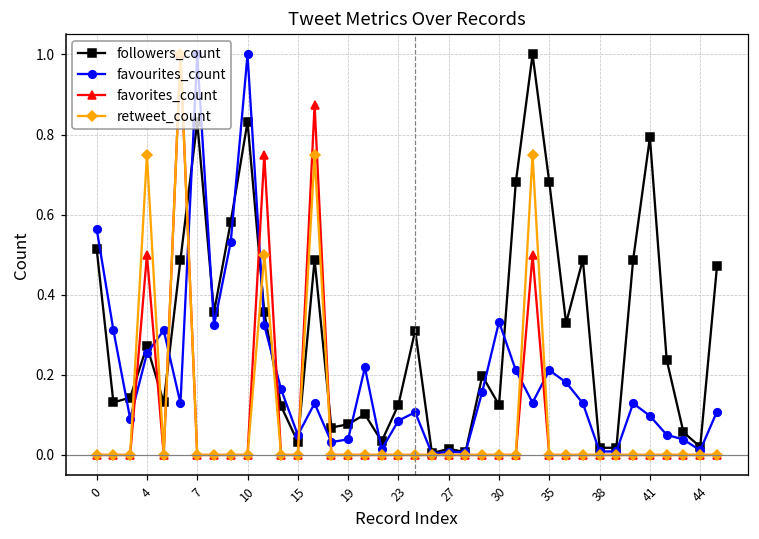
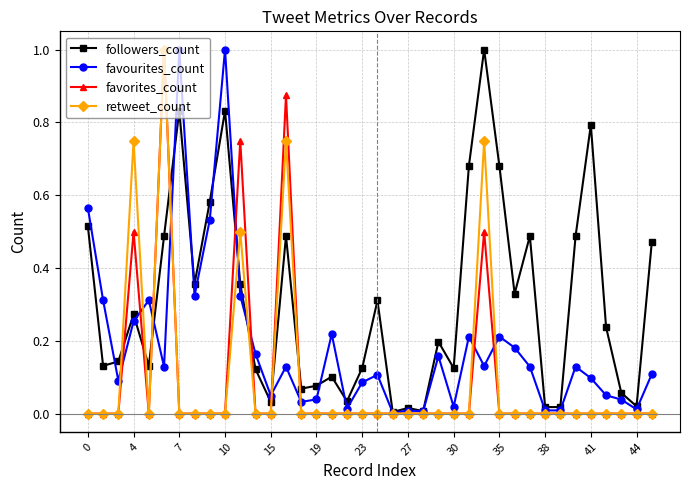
favourites_count, 30: 0.33 -> 0.02
